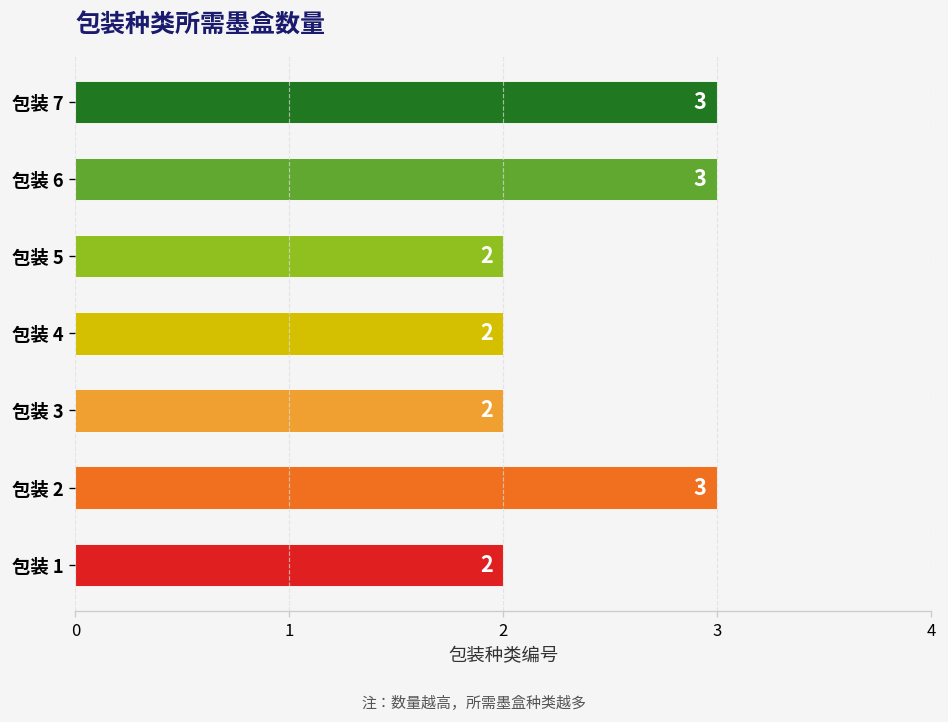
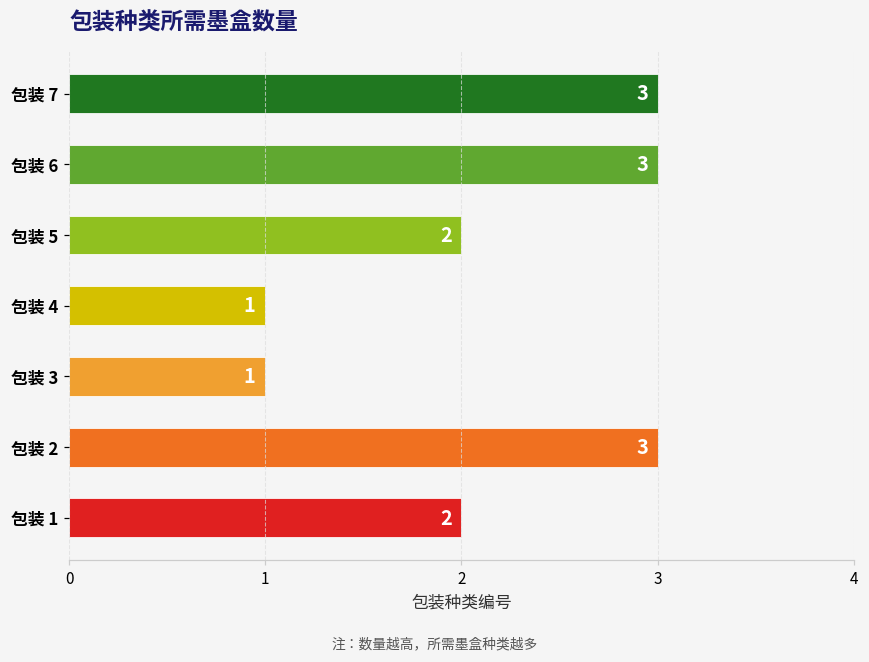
包装 4: 2 -> 1
包装 3: 2 -> 1
